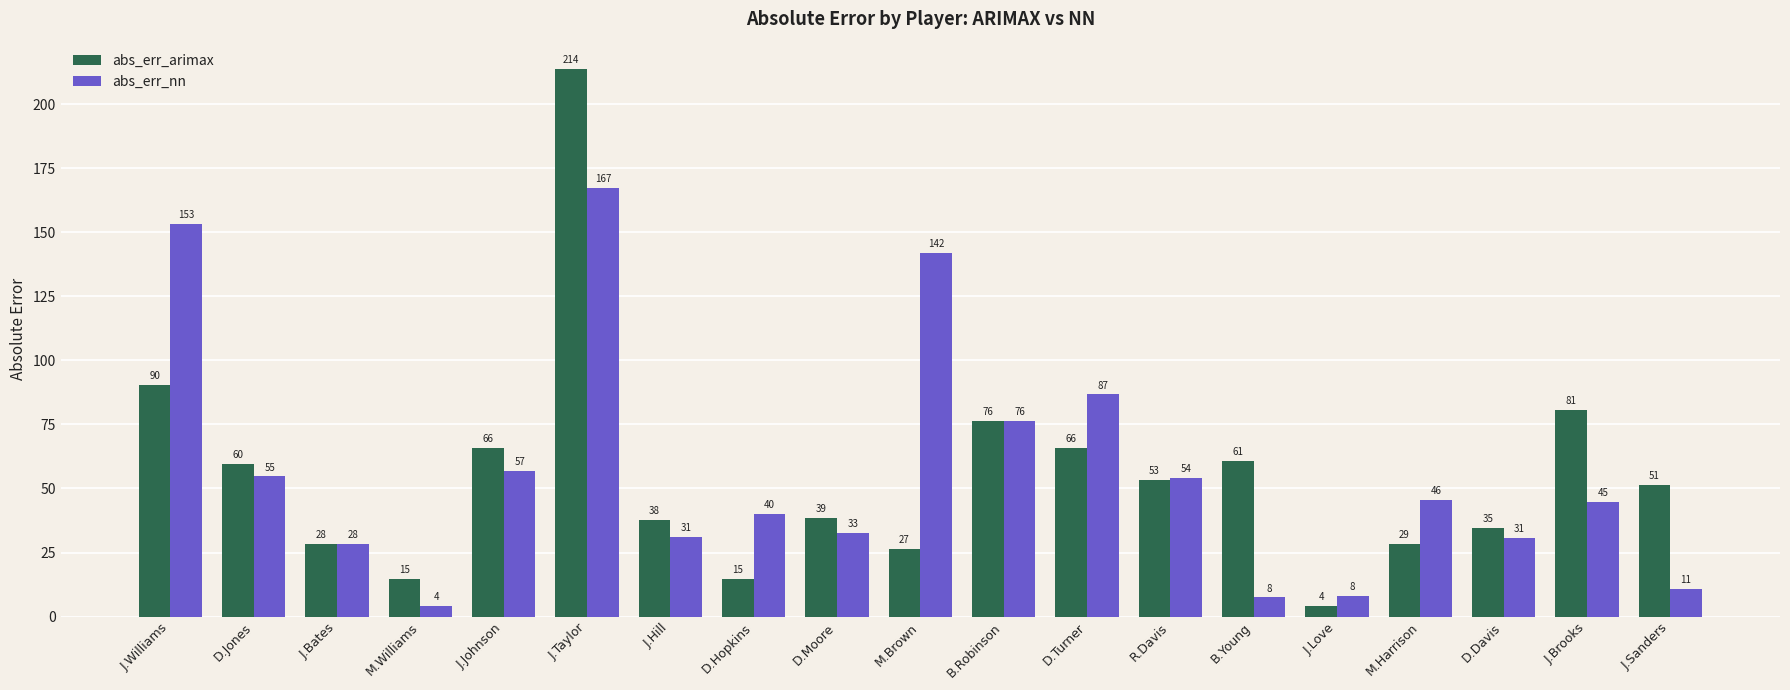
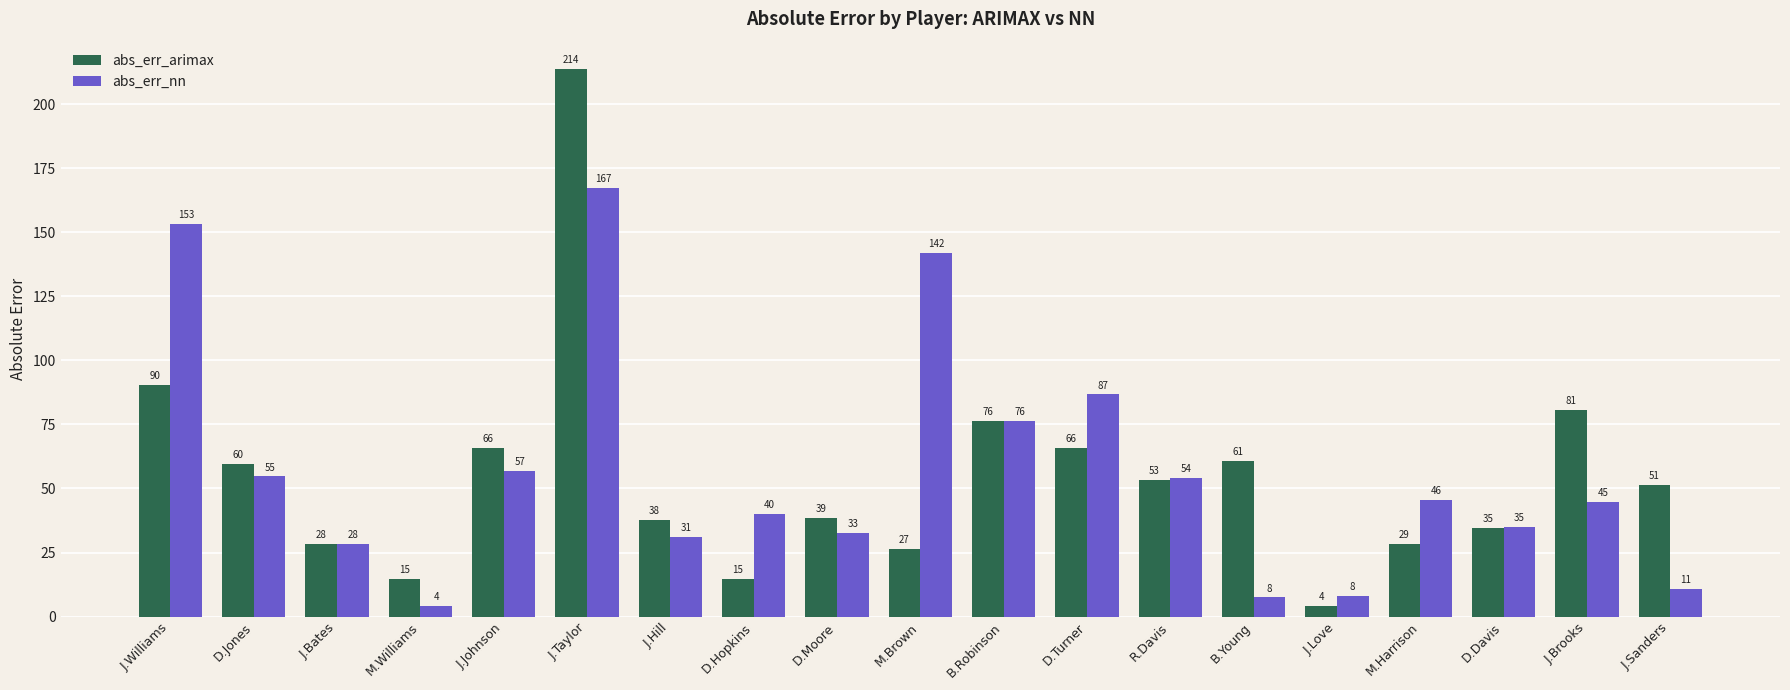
abs_err_nn, D.Davis: 31 -> 35
